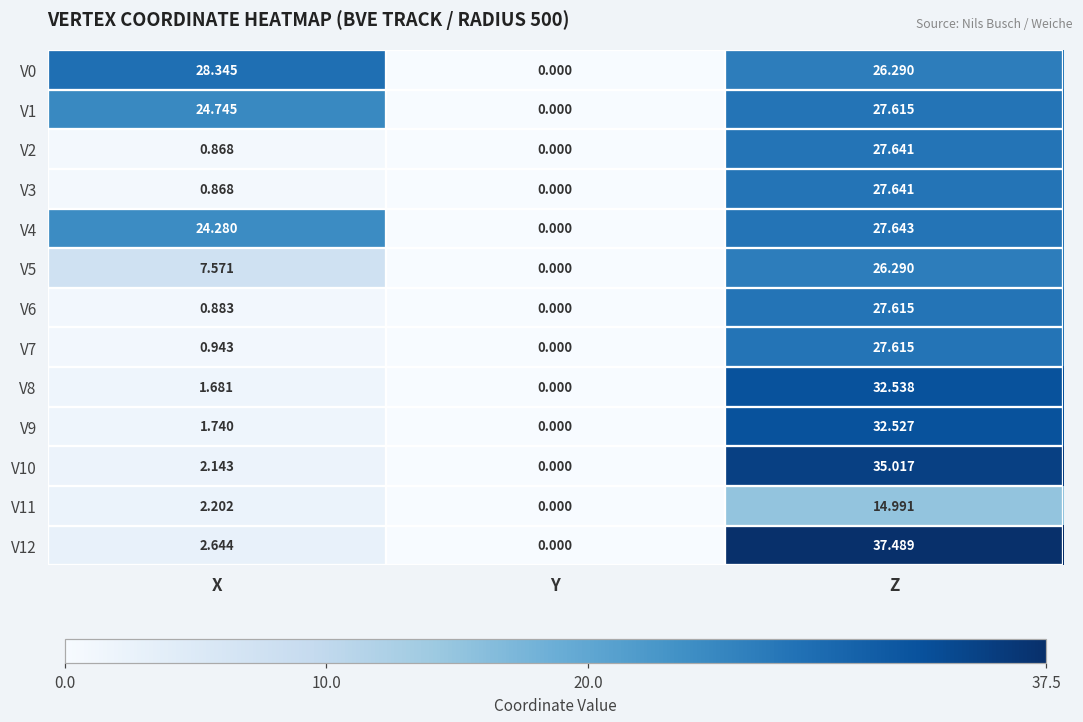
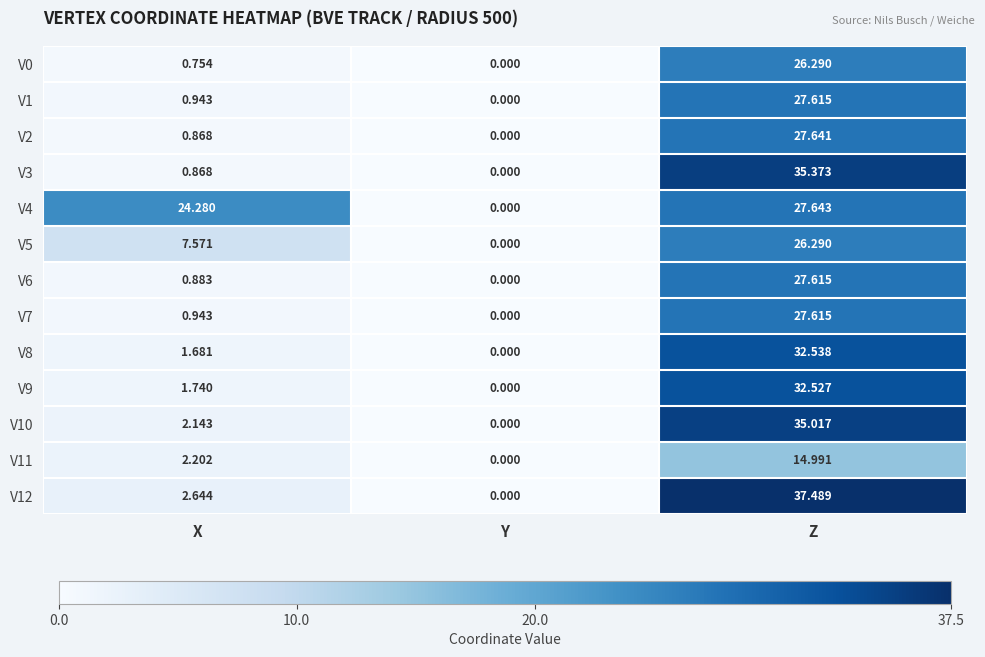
V0, X: 28.345 -> 0.754
V1, X: 24.745 -> 0.943
V3, Z: 27.641 -> 35.373
